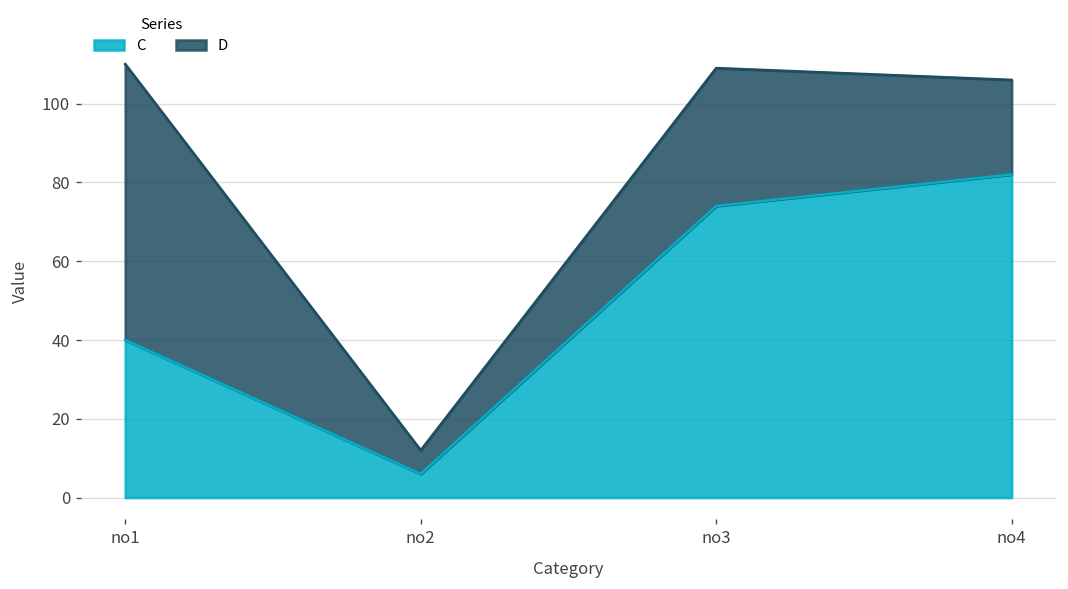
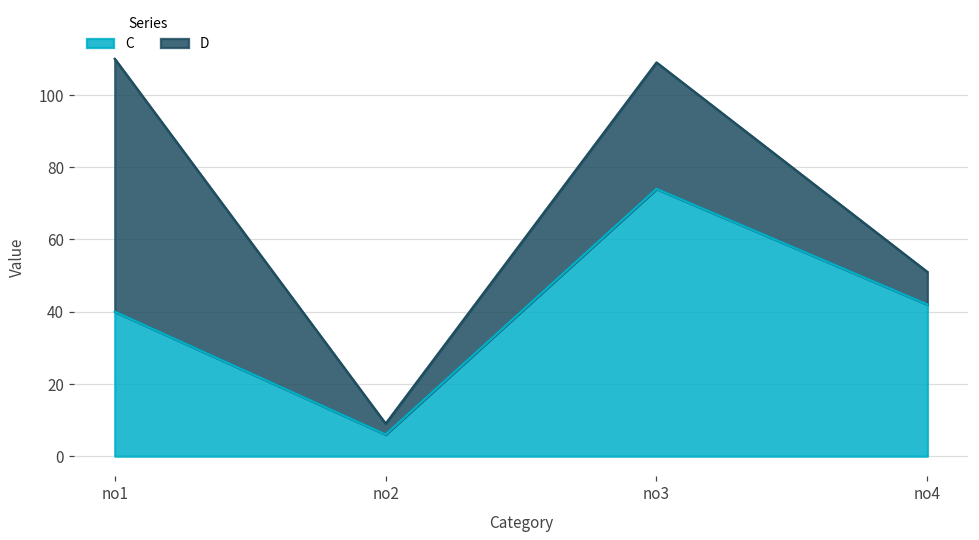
D, no2: 6 -> 3
C, no4: 82 -> 42
D, no4: 24 -> 9
